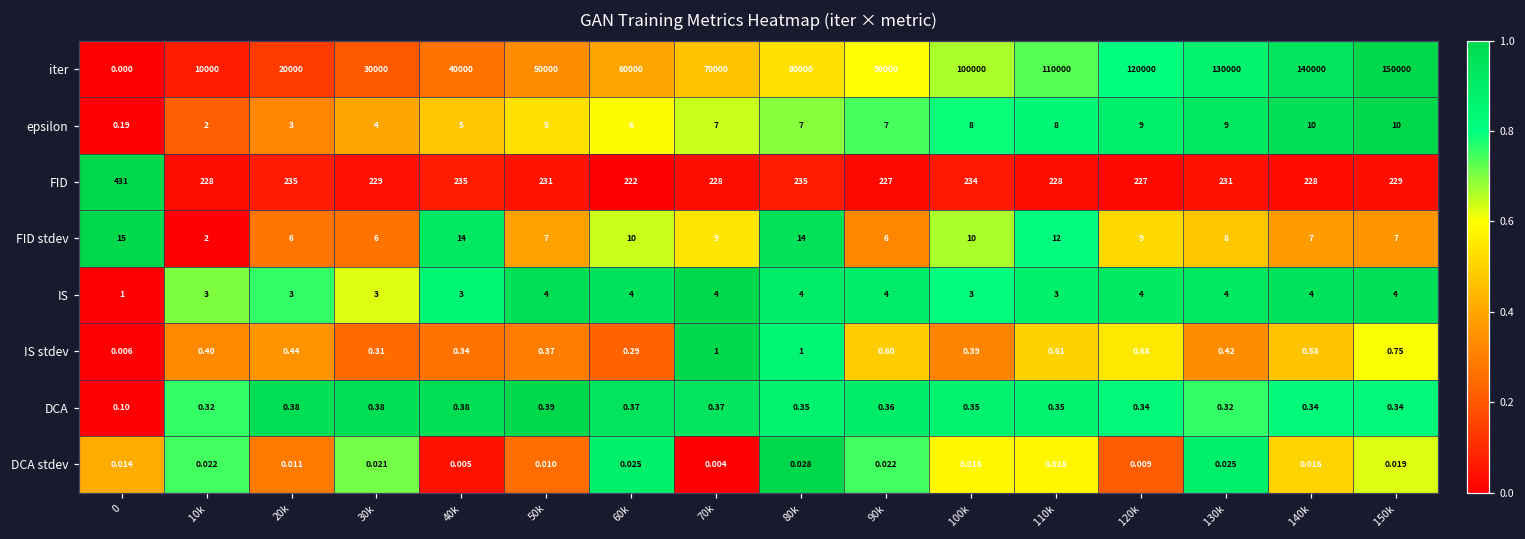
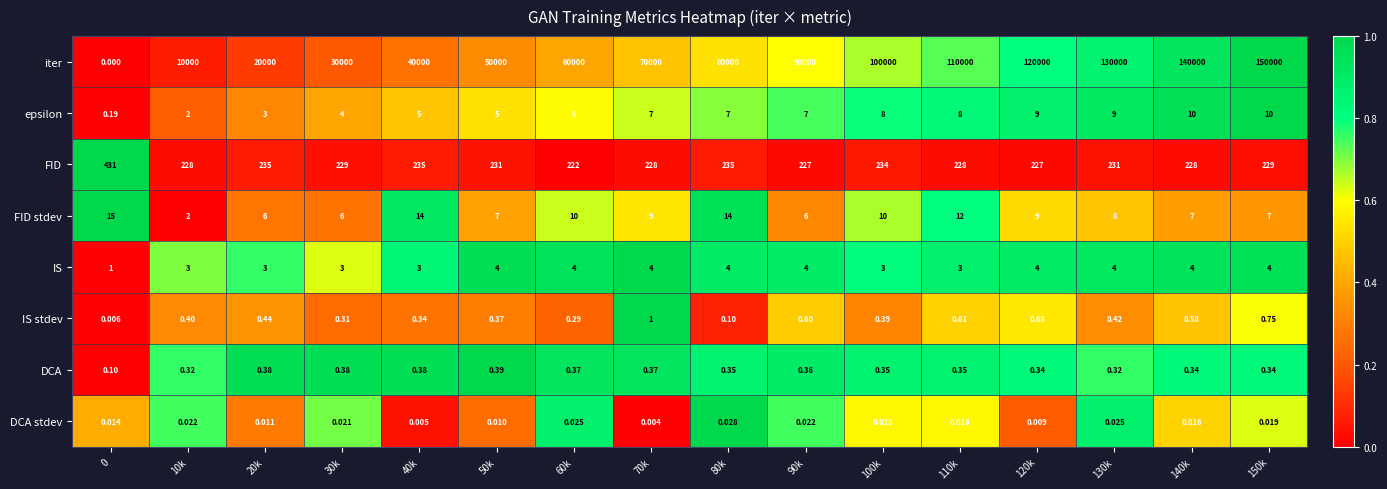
IS stdev, 80k: 1 -> 0.10
